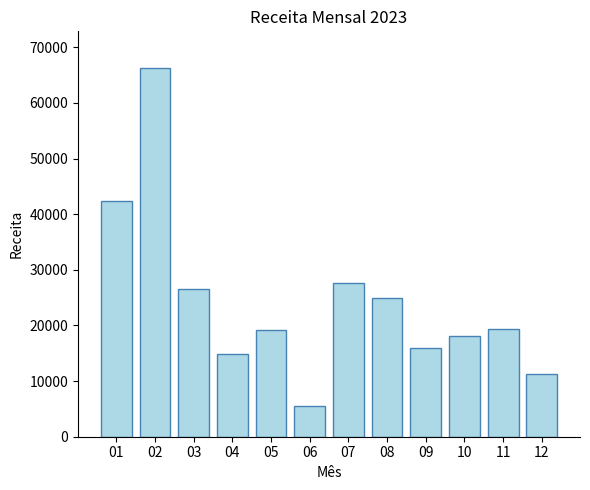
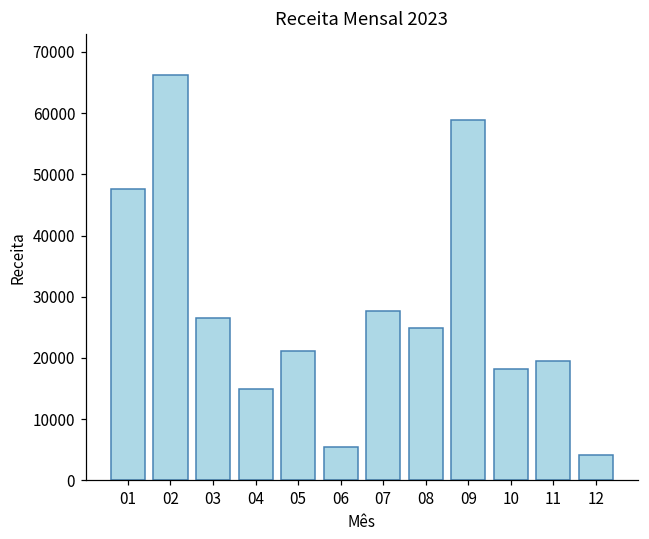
01: 42000 -> 48000
05: 19000 -> 21000
09: 16000 -> 59000
12: 11000 -> 4000
